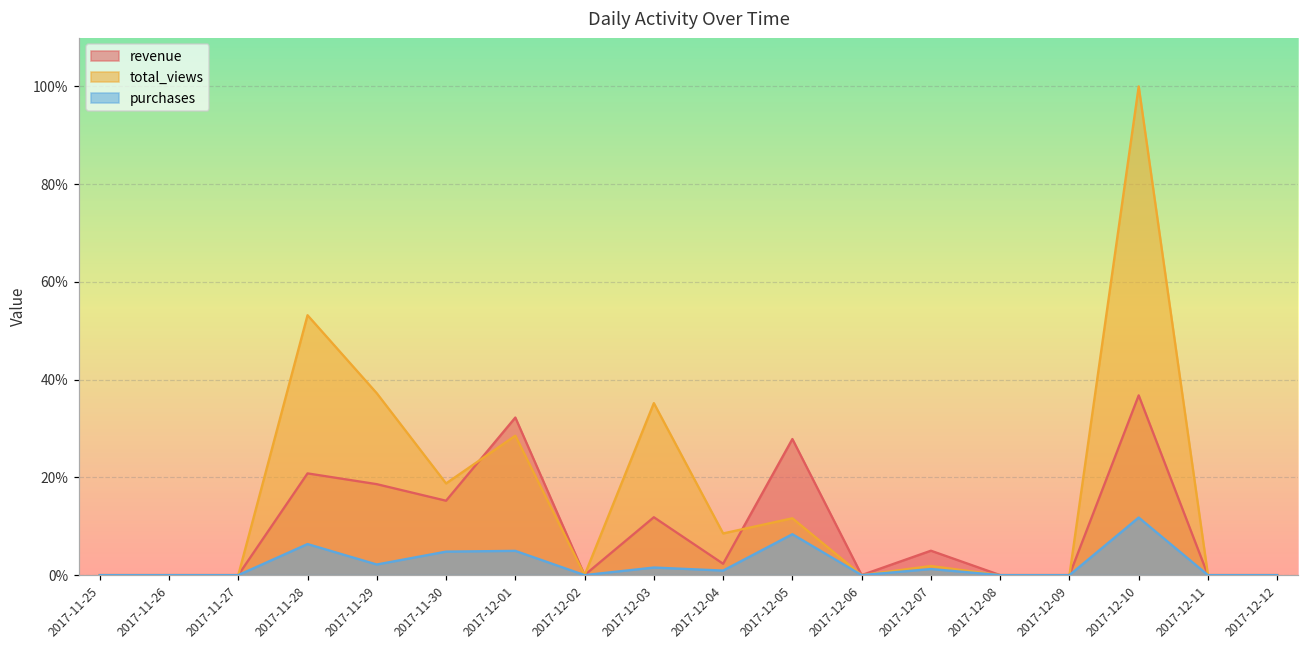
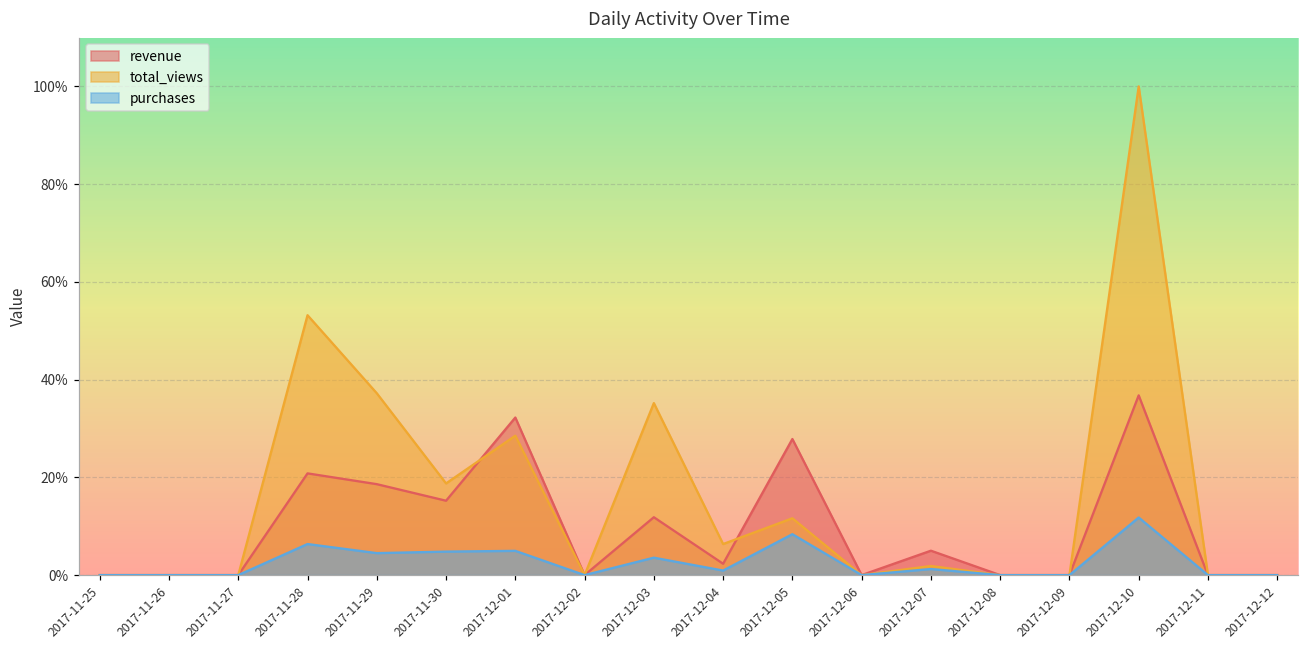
purchases, 2017-11-29: 2% -> 4%
purchases, 2017-12-03: 2% -> 4%
total_views, 2017-12-04: 9% -> 6%
